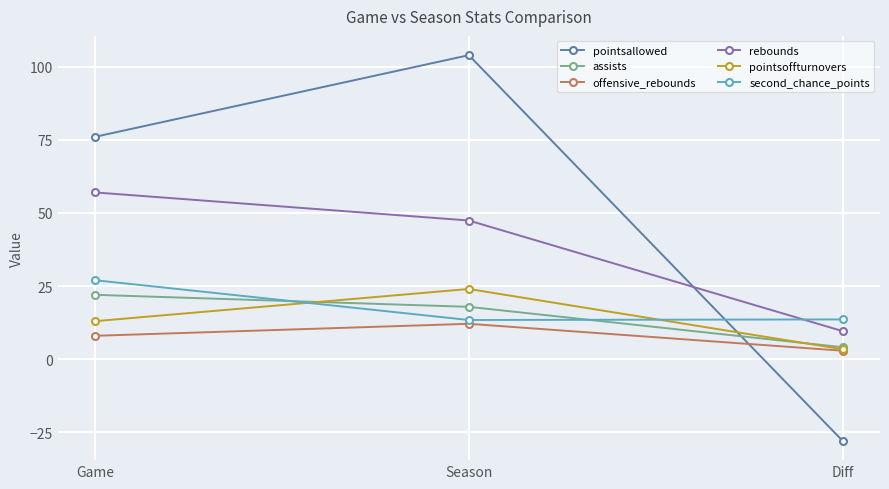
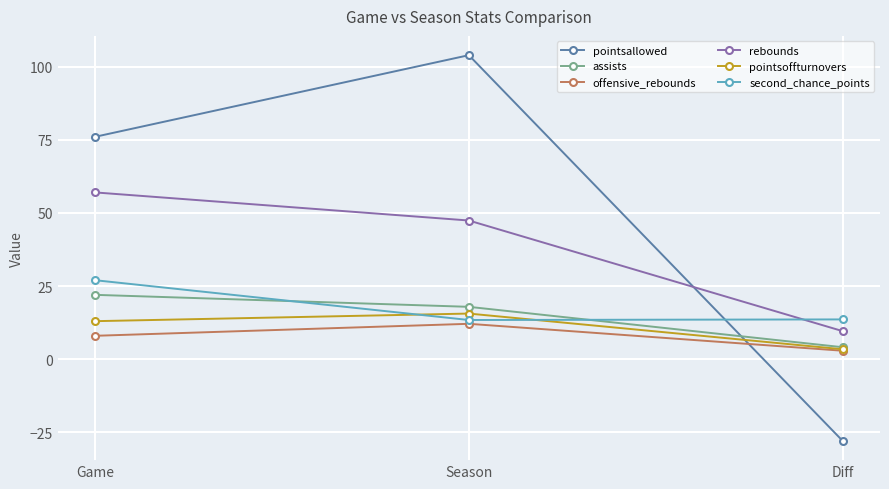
pointsoffturnovers, Season: 24 -> 16
